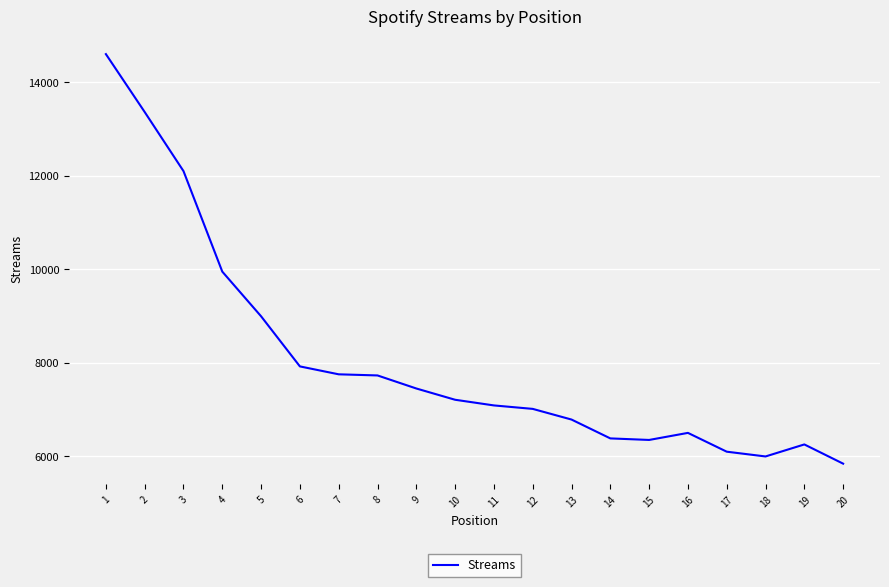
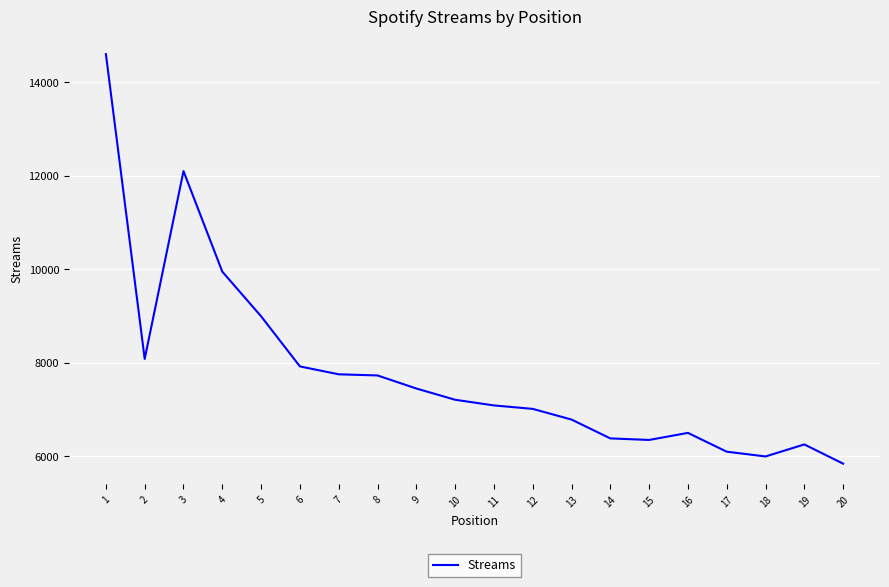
2: 13400 -> 8100
